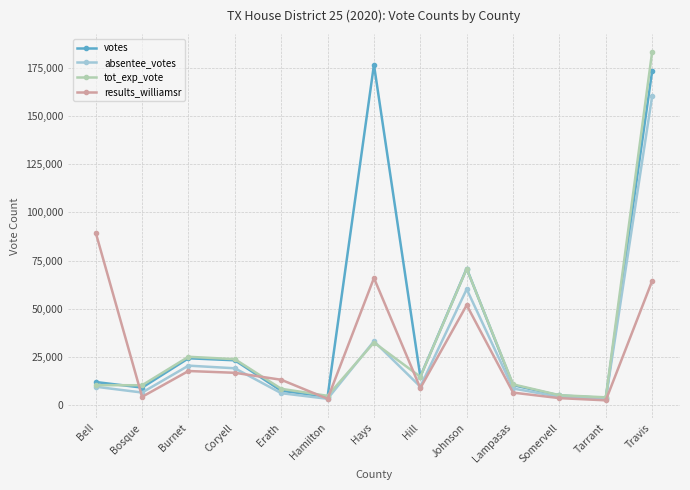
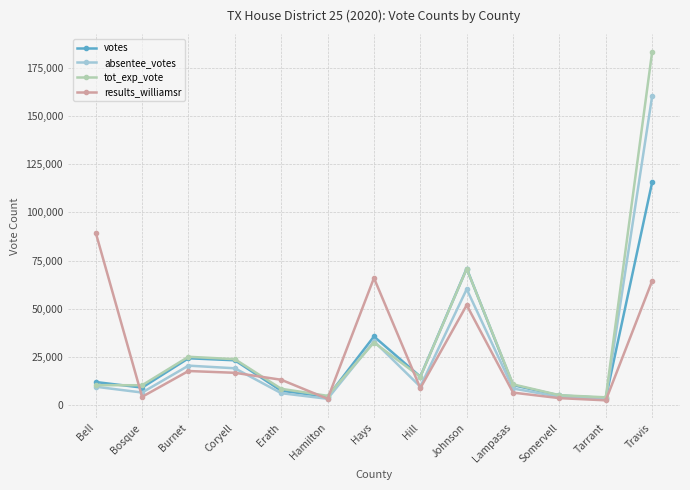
votes, Hays: 177,000 -> 36,000
votes, Travis: 174,000 -> 116,000
